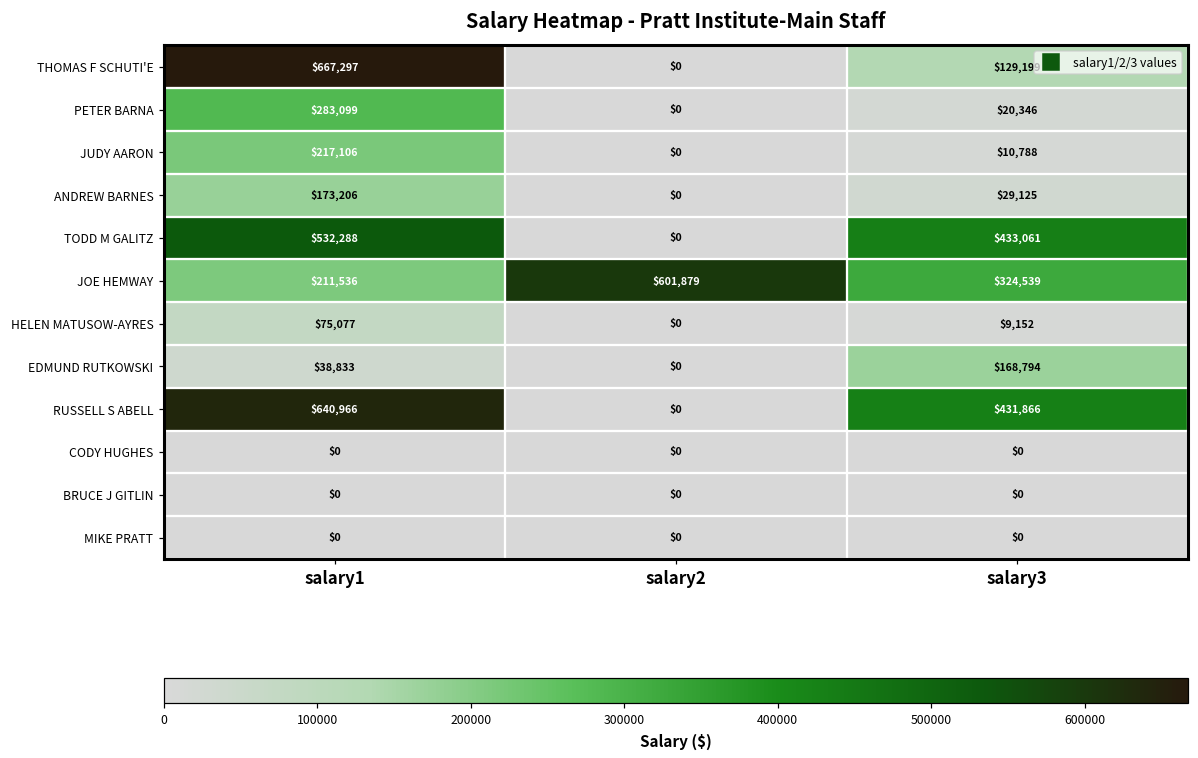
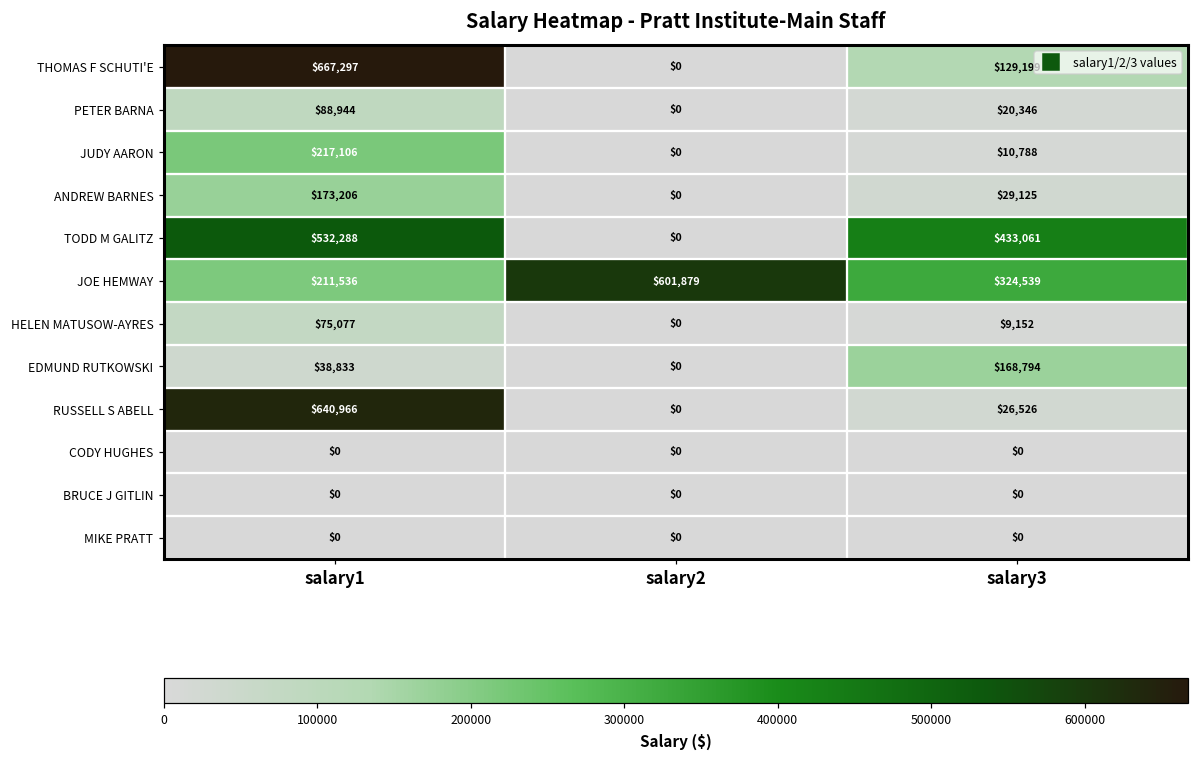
PETER BARNA, salary1: $283,099 -> $88,944
RUSSELL S ABELL, salary3: $431,866 -> $26,526
